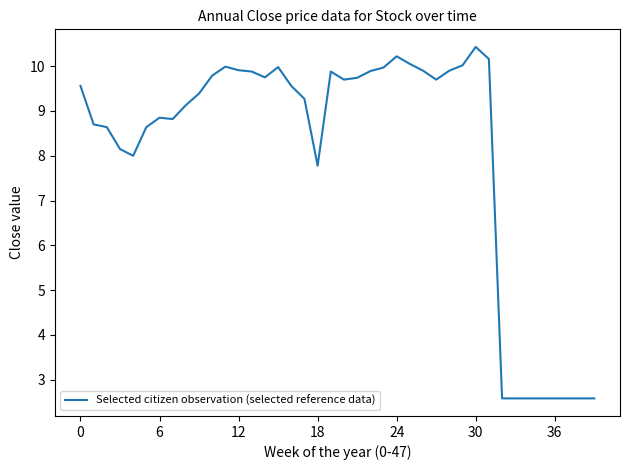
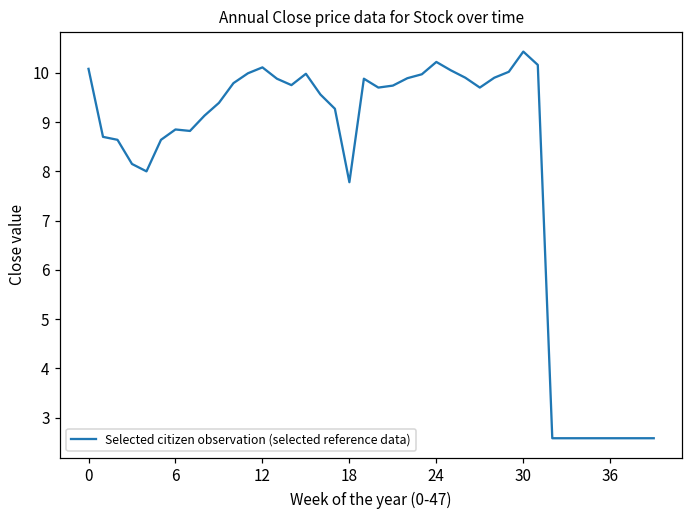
0: 9.6 -> 10.1
12: 9.9 -> 10.1
